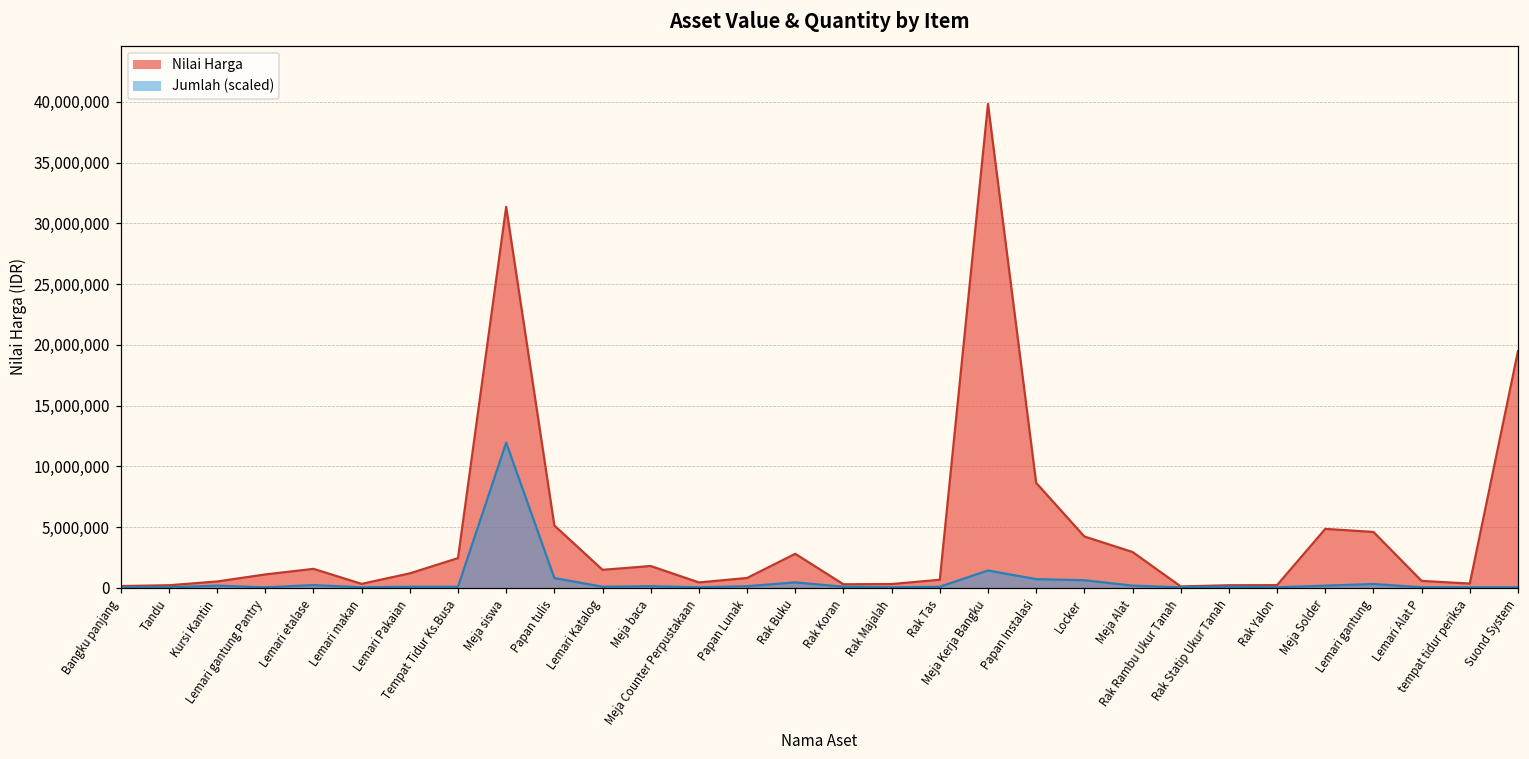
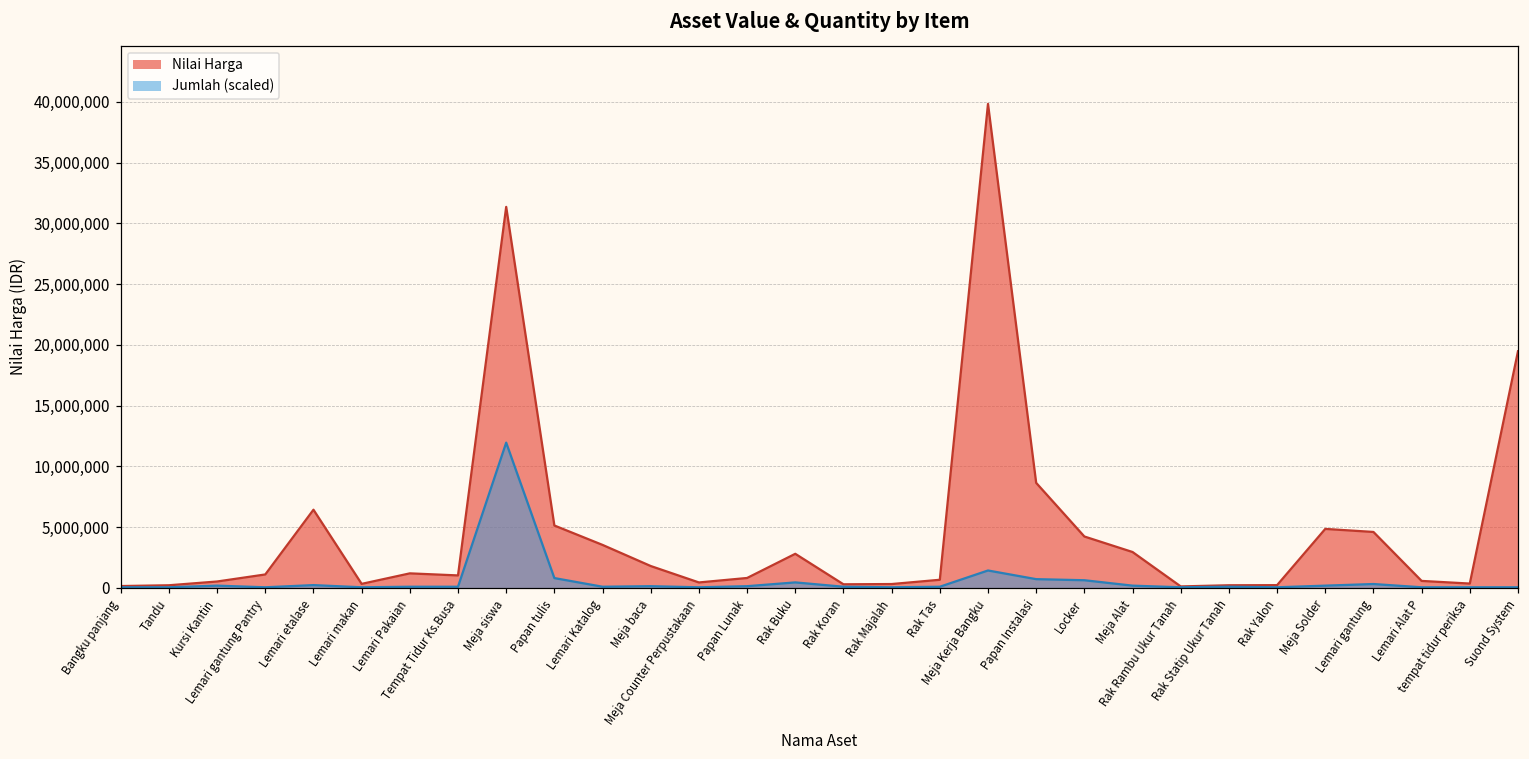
Nilai Harga, Lemari etalase: 1,600,000 -> 6,400,000
Nilai Harga, Tempat Tidur Ks.Busa: 2,400,000 -> 1,000,000
Nilai Harga, Lemari Katalog: 1,500,000 -> 3,500,000
